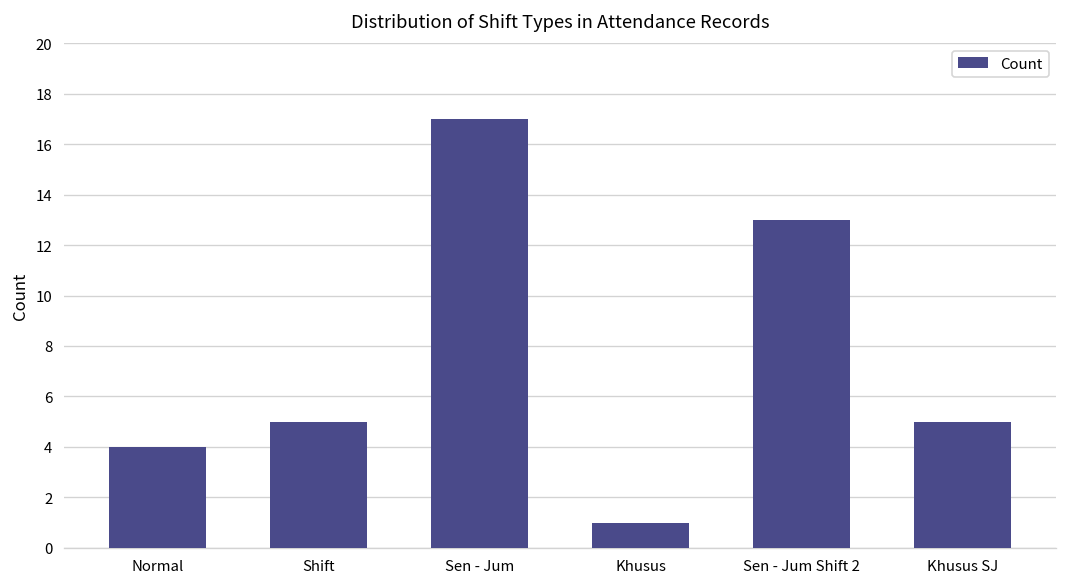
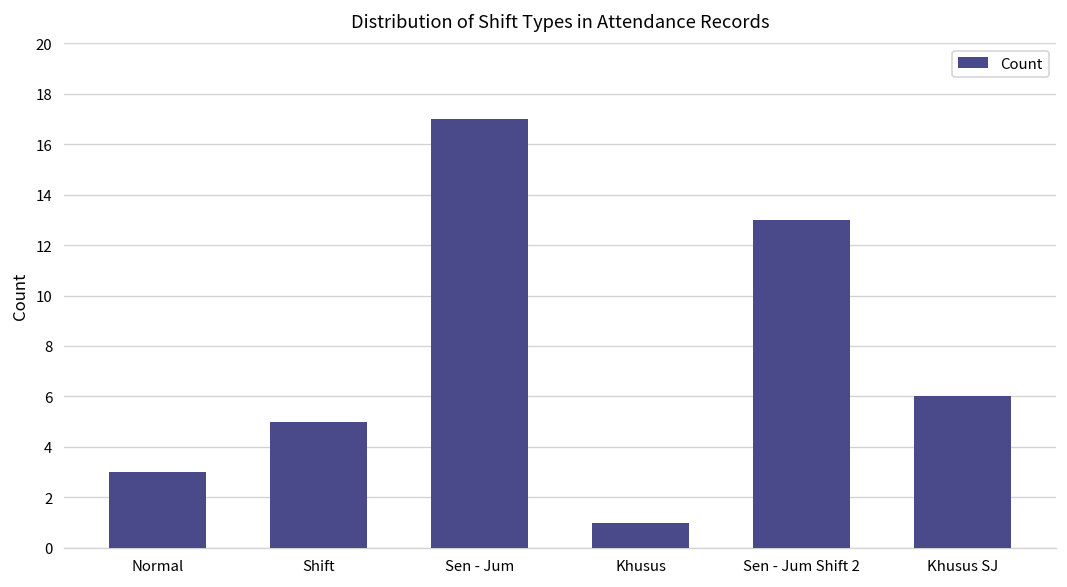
Normal: 4 -> 3
Khusus SJ: 5 -> 6
